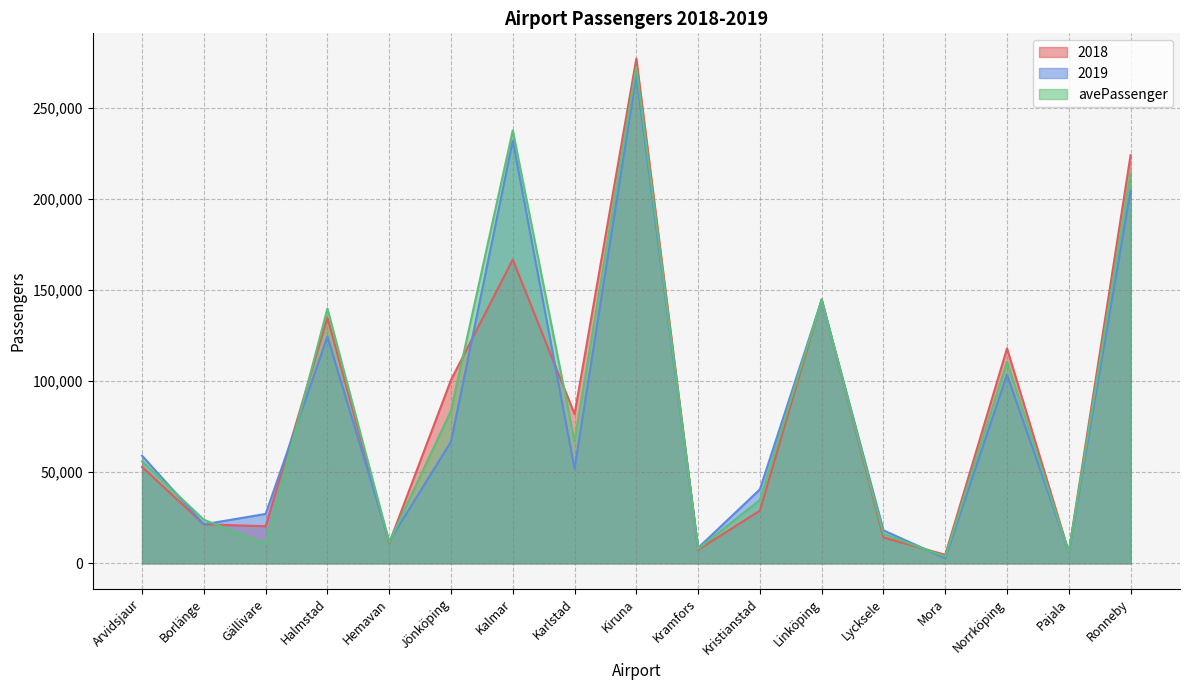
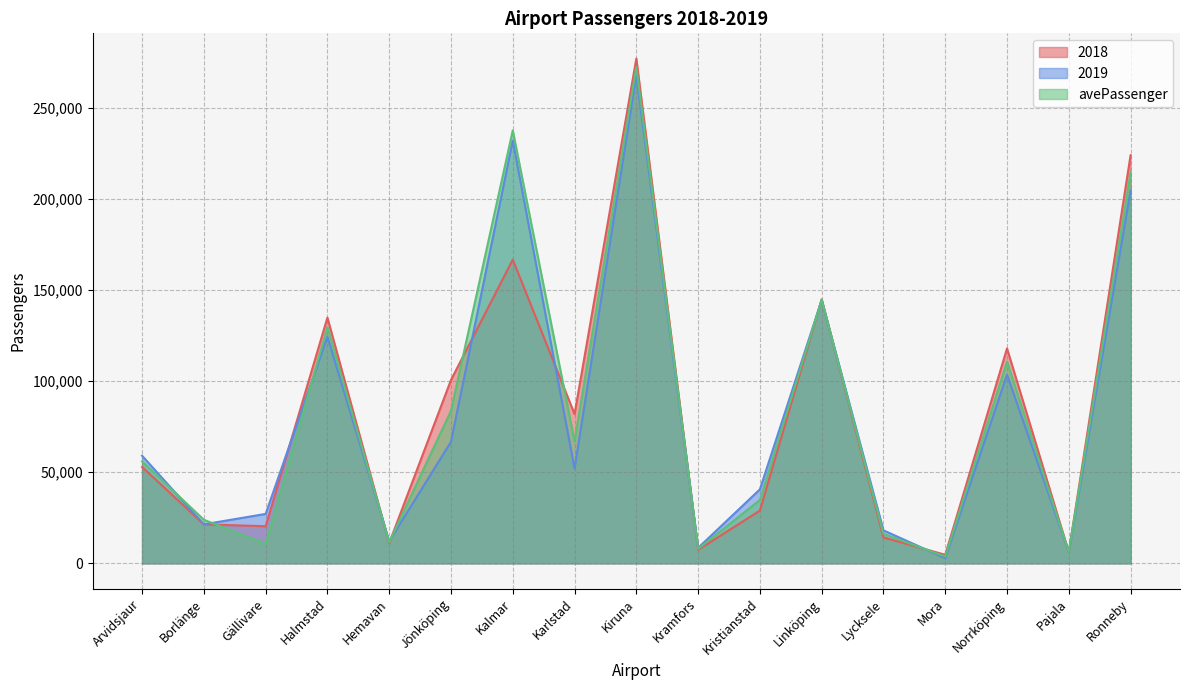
avePassenger, Halmstad: 140,000 -> 130,000
